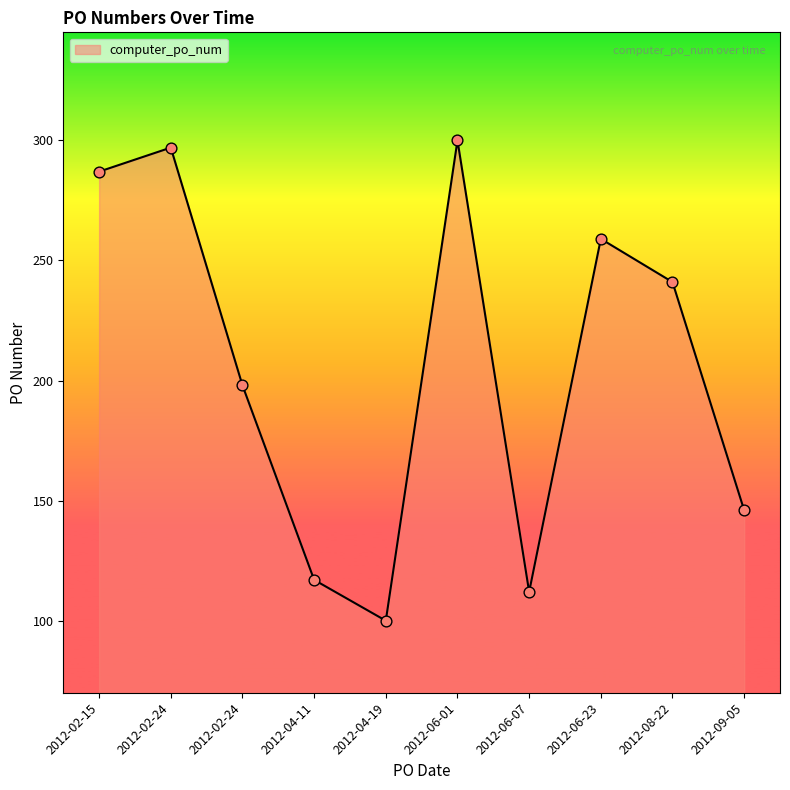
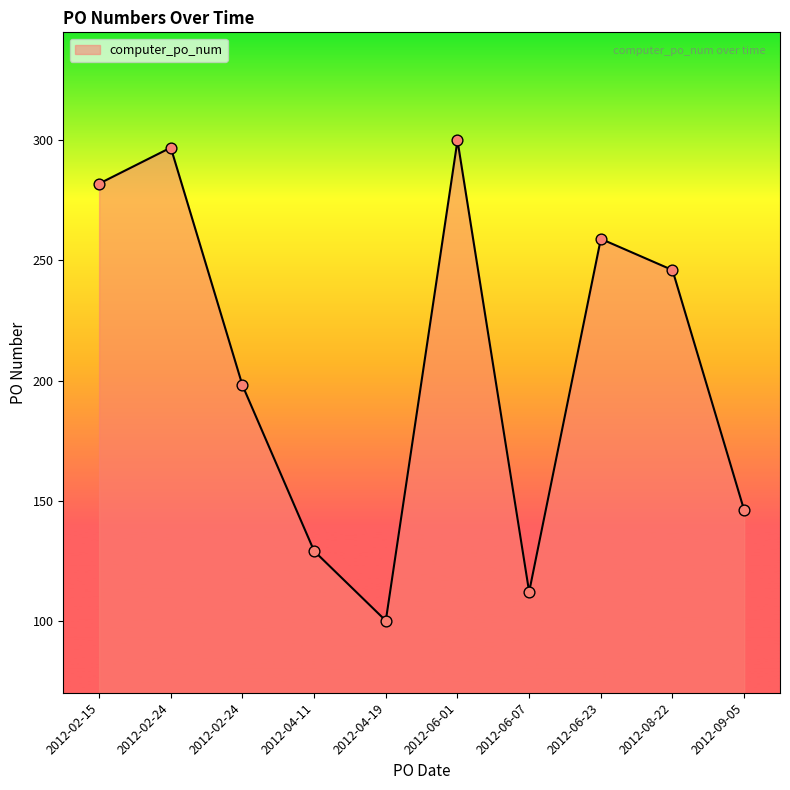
2012-02-15: 287 -> 282
2012-04-11: 117 -> 129
2012-08-22: 241 -> 246
